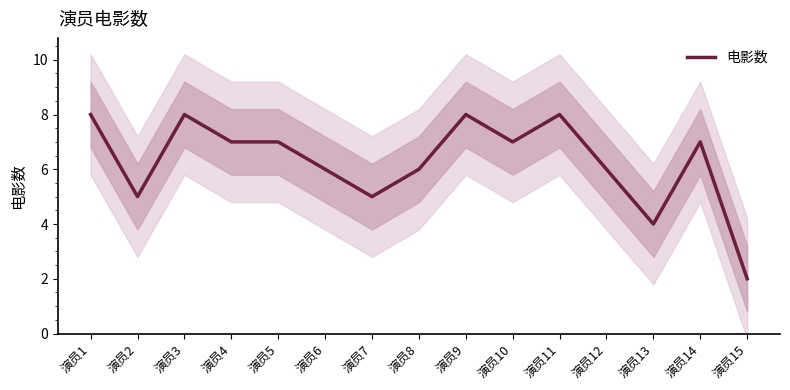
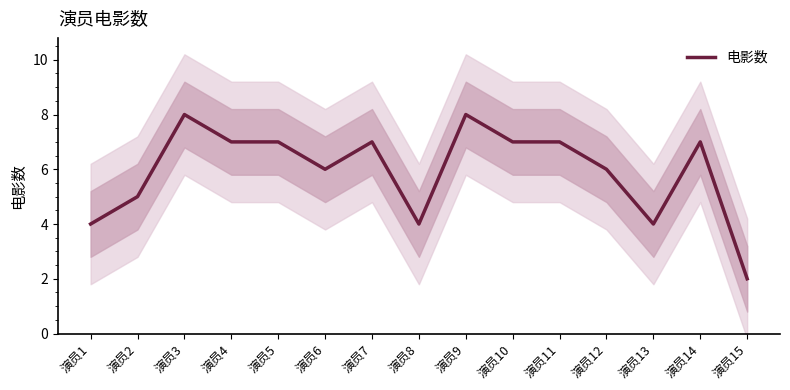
电影数, 演员1: 8 -> 4
电影数, 演员7: 5 -> 7
电影数, 演员8: 6 -> 4
电影数, 演员11: 8 -> 7
